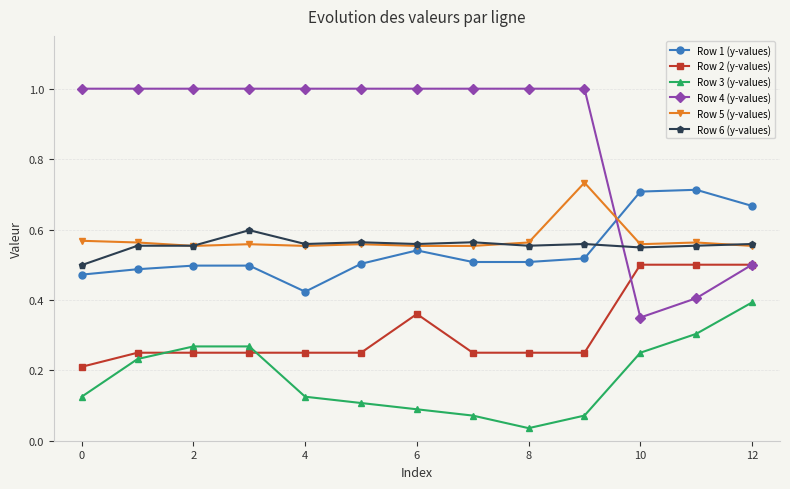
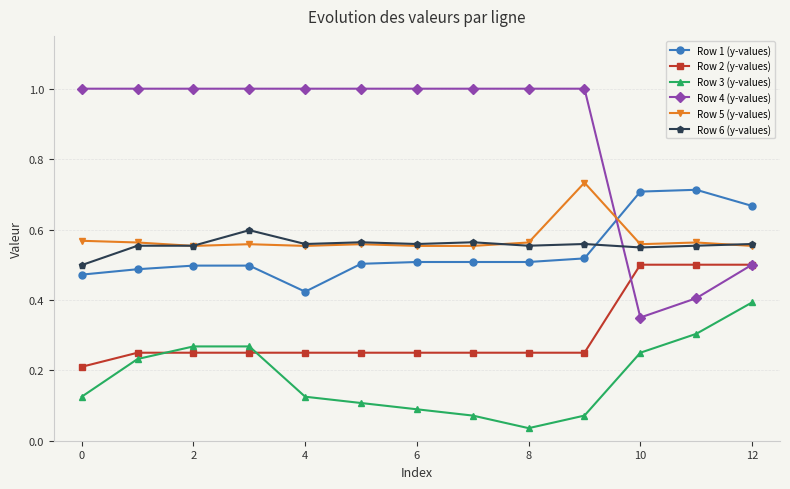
Row 1 (y-values), 6: 0.54 -> 0.51
Row 2 (y-values), 6: 0.36 -> 0.25
